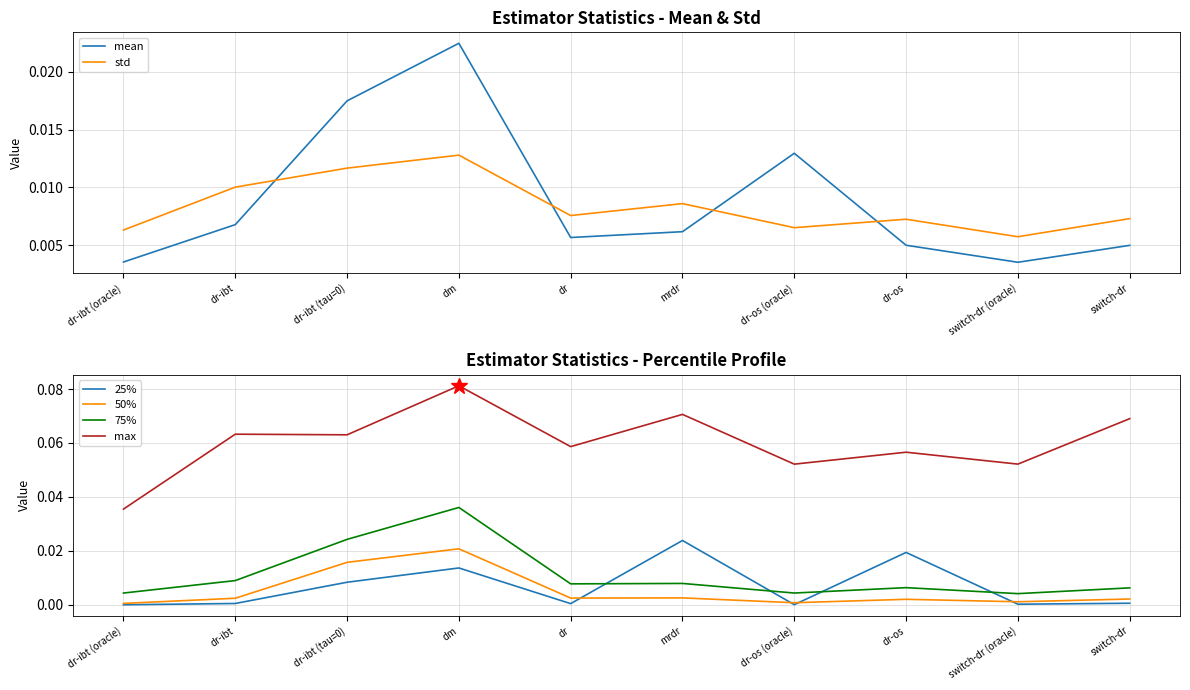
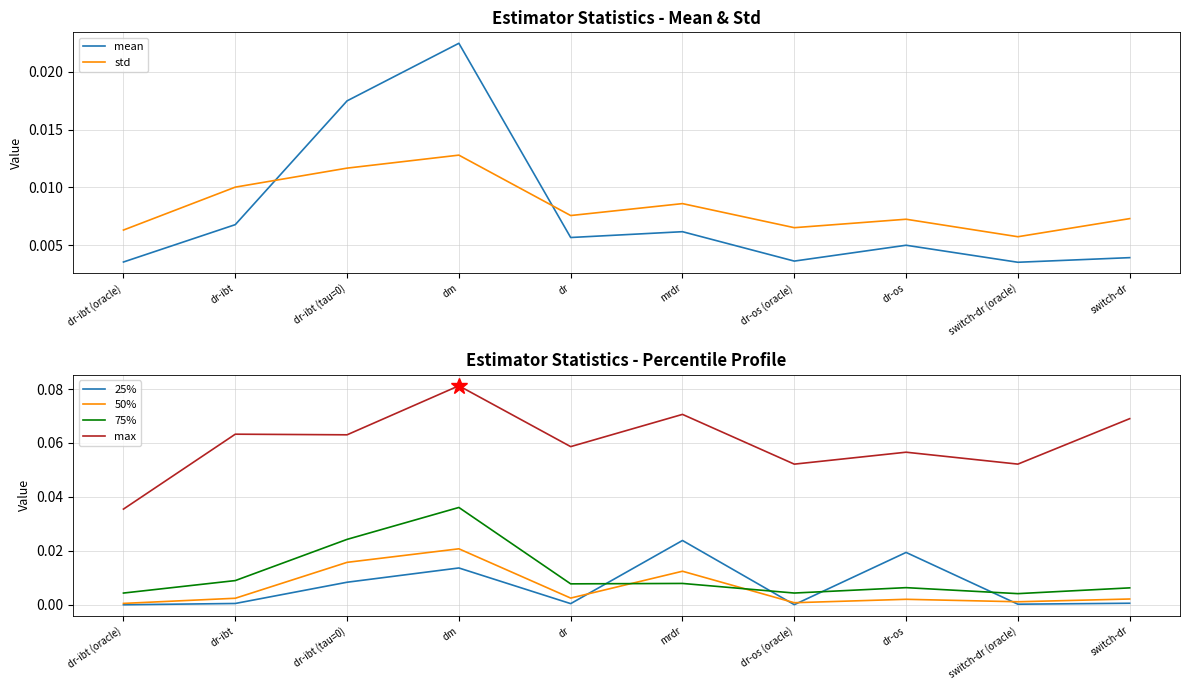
Estimator Statistics - Mean & Std, mean, dr-os (oracle): 0.0130 -> 0.0036
Estimator Statistics - Mean & Std, mean, switch-dr: 0.0050 -> 0.0039
Estimator Statistics - Percentile Profile, 50%, mrdr: 0.003 -> 0.012
